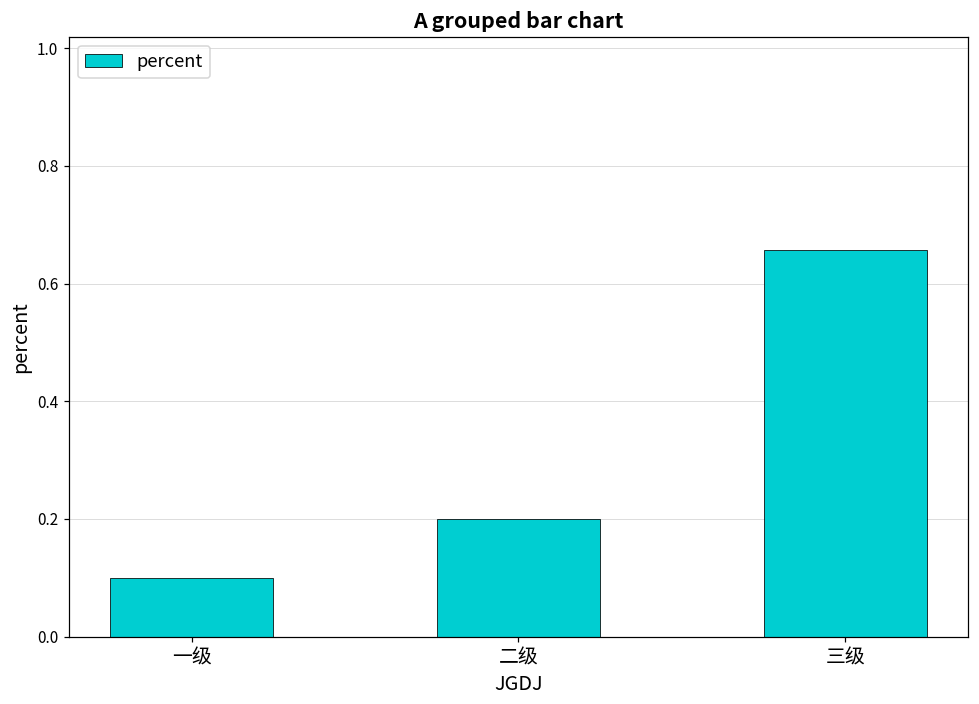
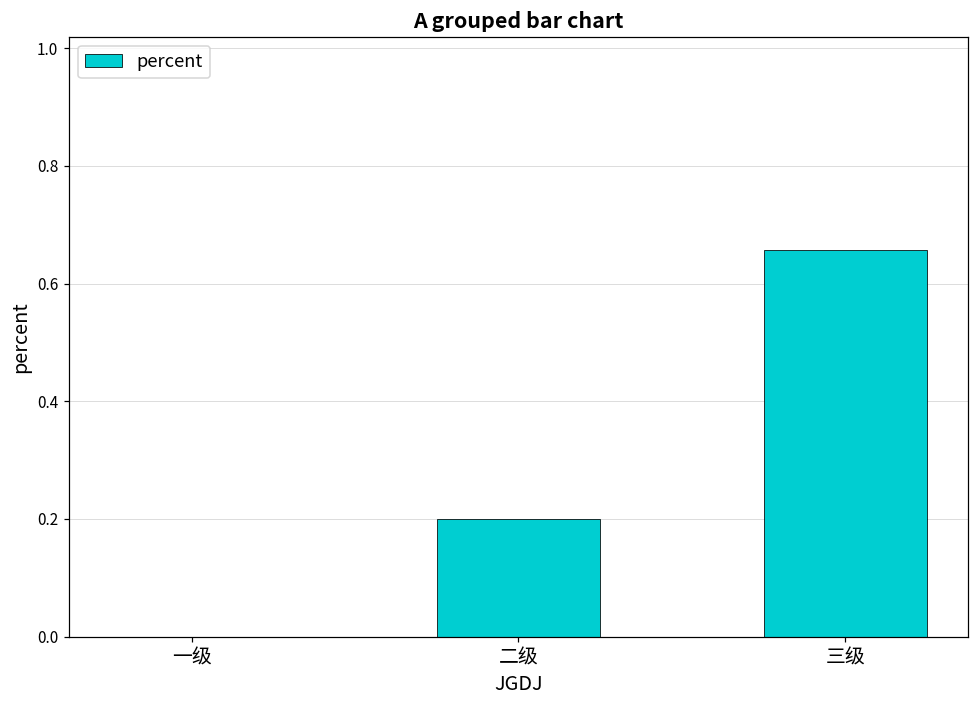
一级: 0.1 -> 0.0
